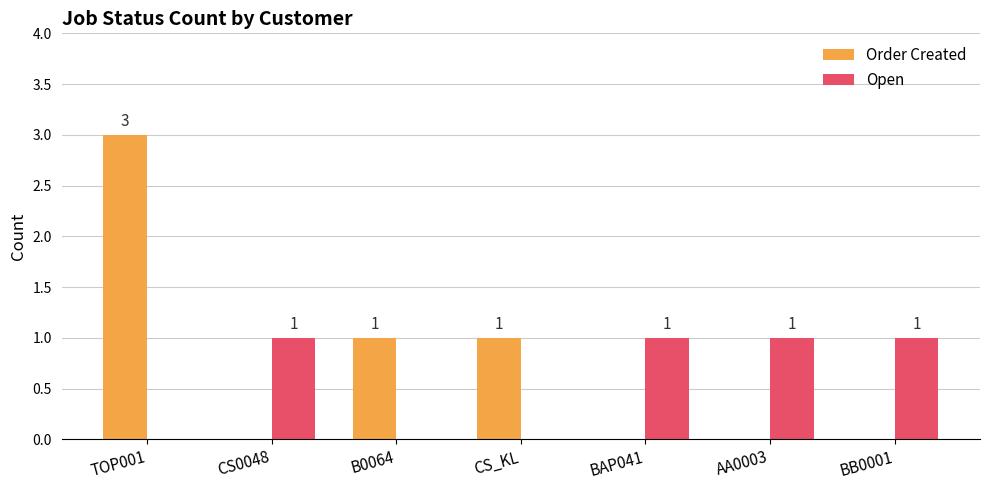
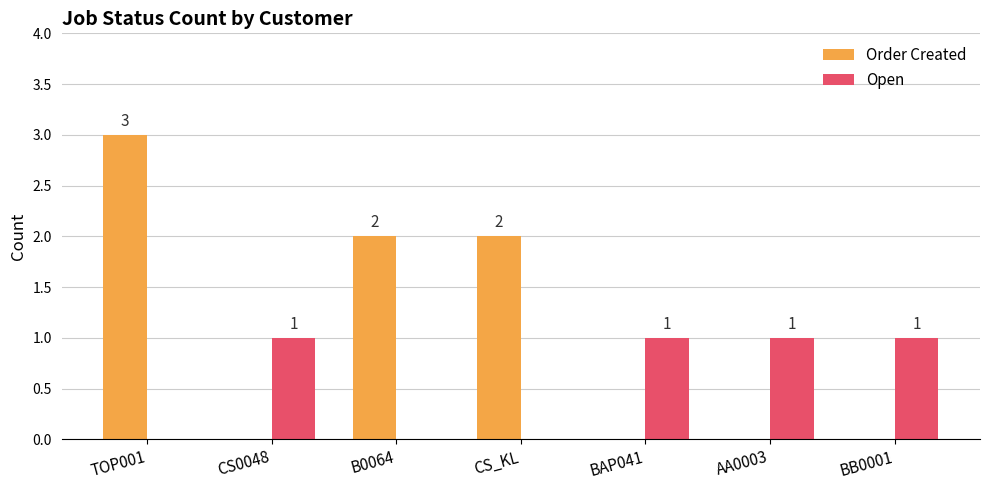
Order Created, B0064: 1 -> 2
Order Created, CS_KL: 1 -> 2
